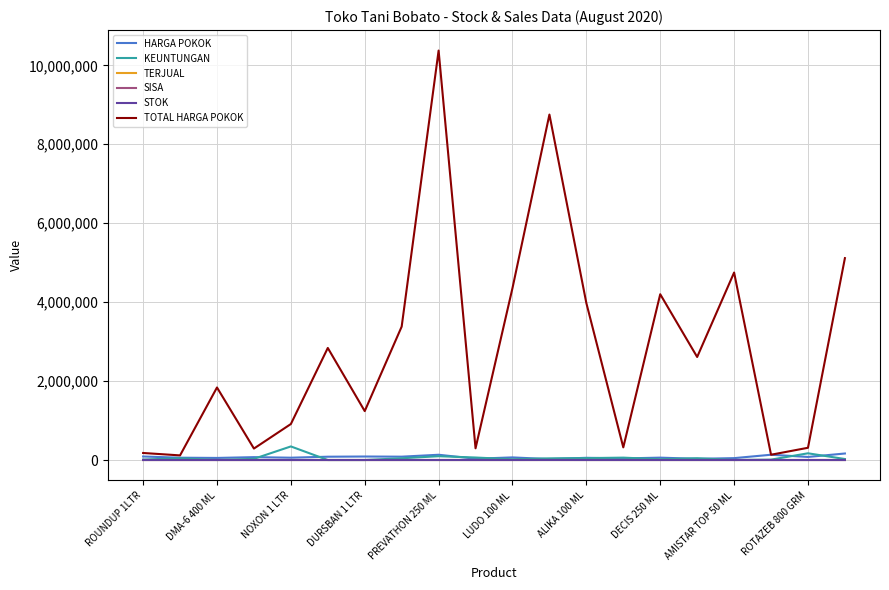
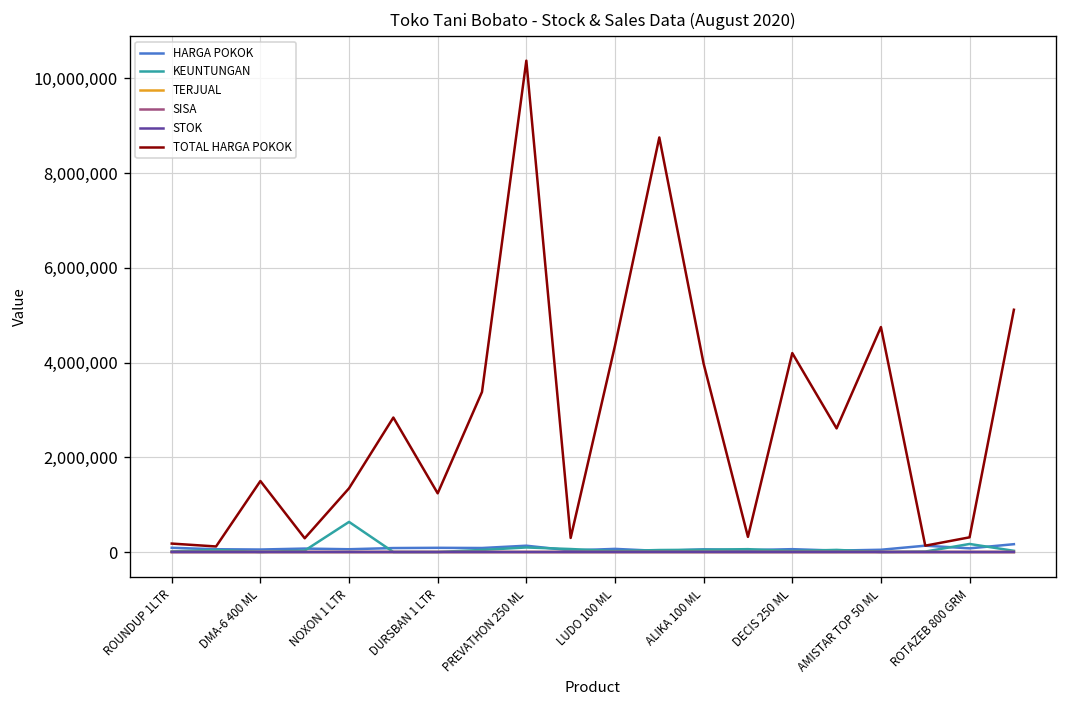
TOTAL HARGA POKOK, DMA-6 400 ML: 1,800,000 -> 1,500,000
KEUNTUNGAN, NOXON 1 LTR: 300,000 -> 600,000
TOTAL HARGA POKOK, NOXON 1 LTR: 900,000 -> 1,300,000
